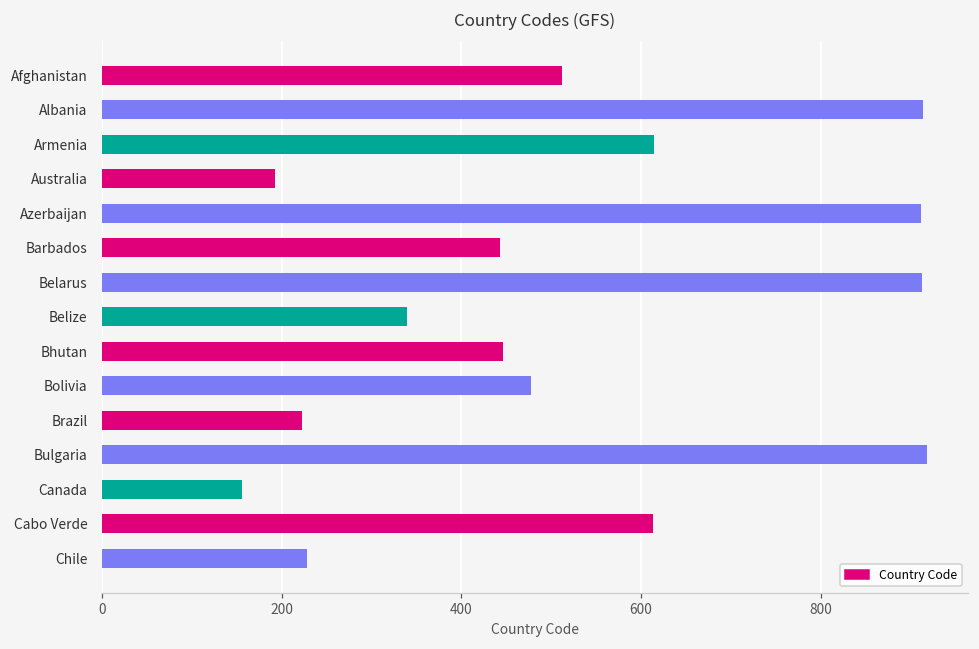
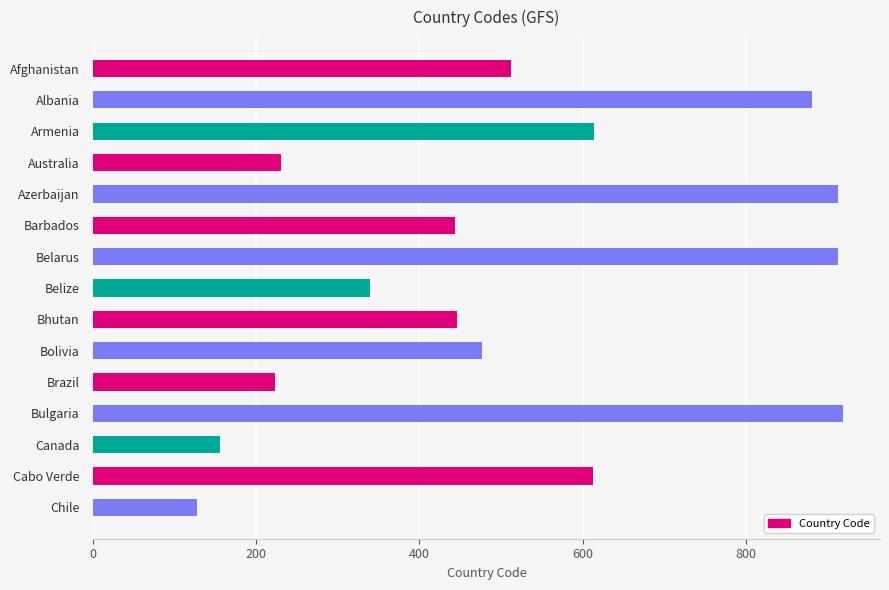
Albania: 910 -> 880
Australia: 190 -> 230
Chile: 230 -> 130
